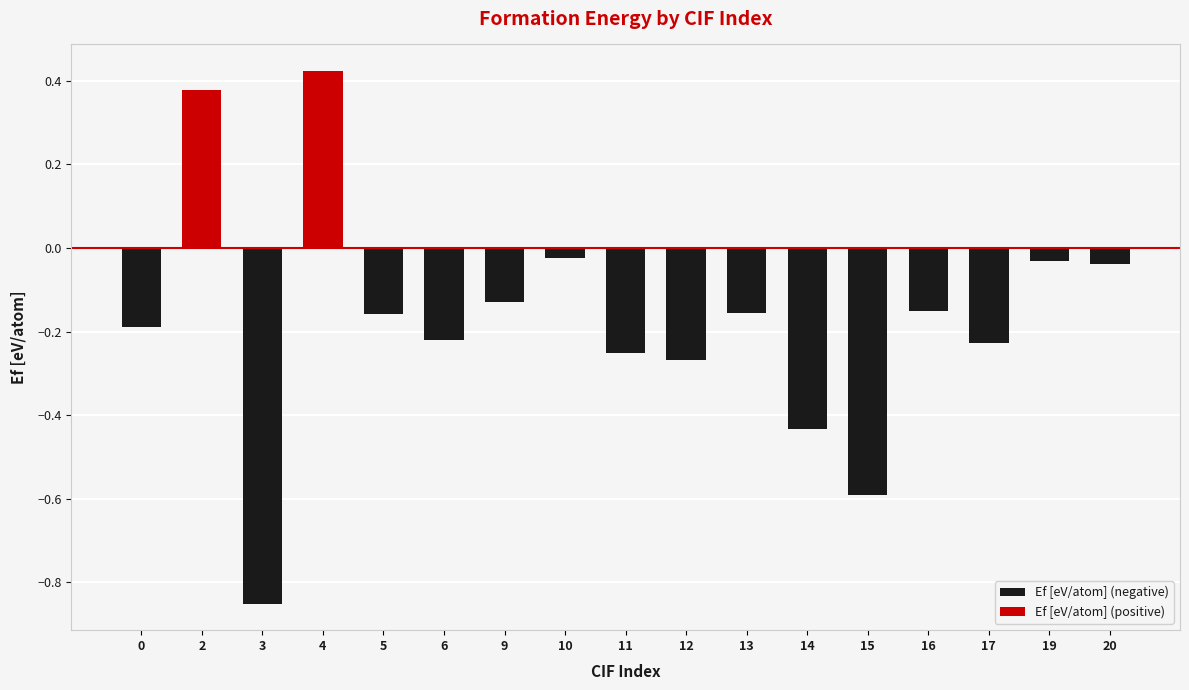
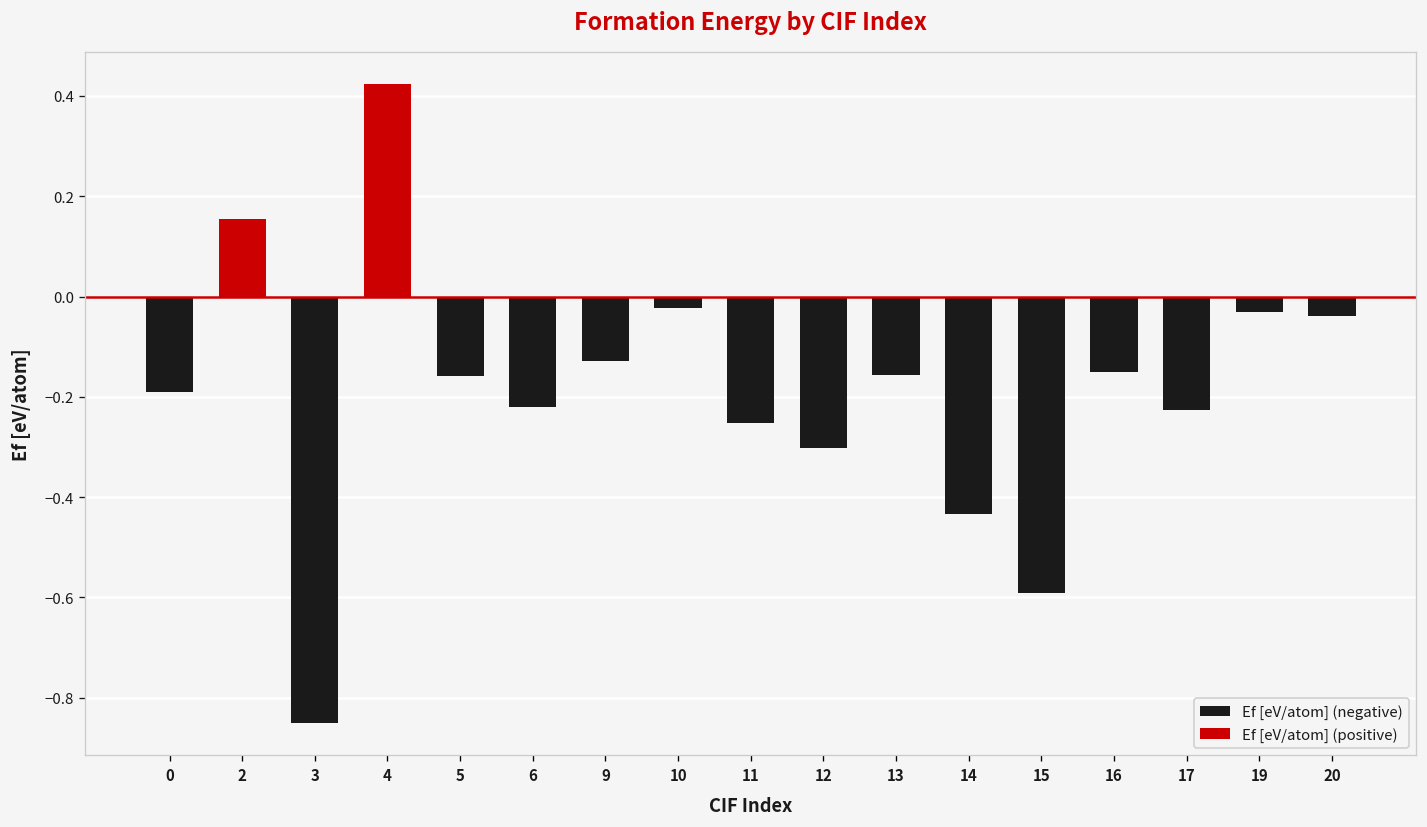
Ef [eV/atom] (positive), 2: 0.38 -> 0.16
Ef [eV/atom] (negative), 12: -0.27 -> -0.30
